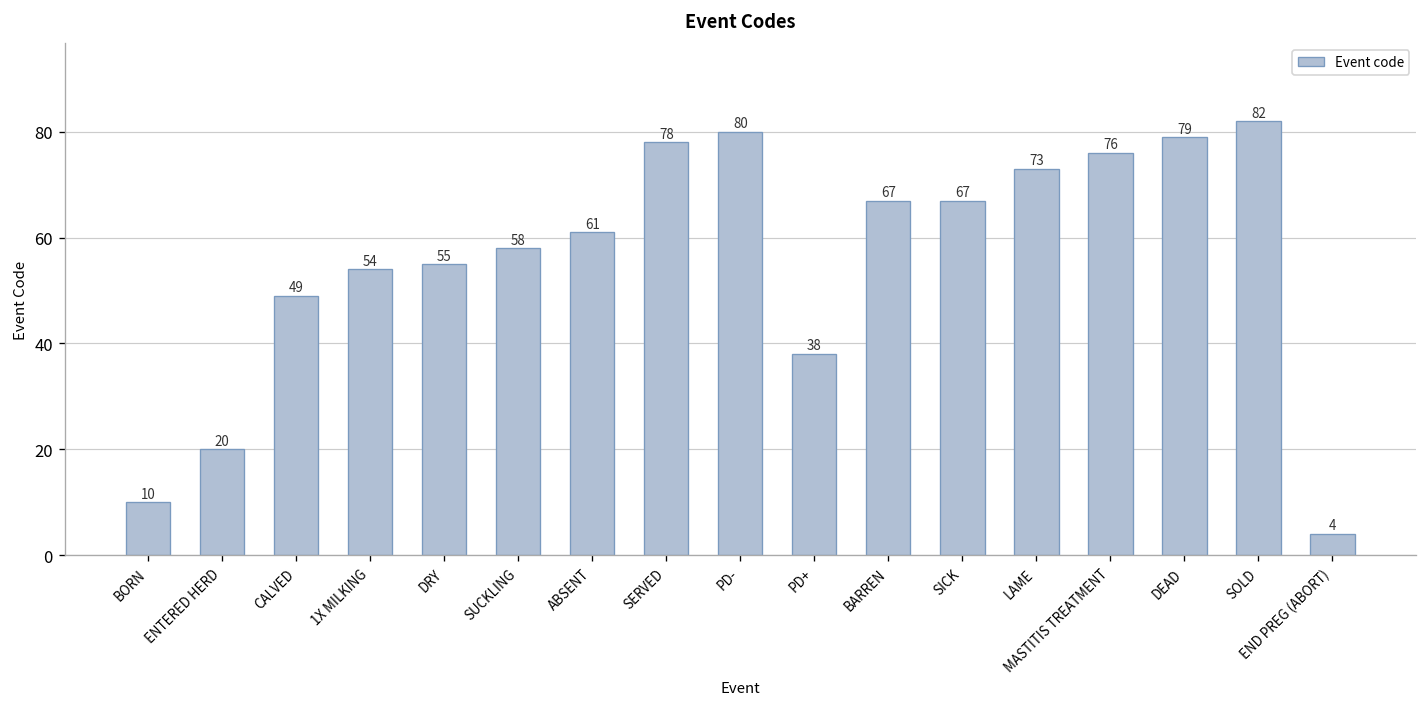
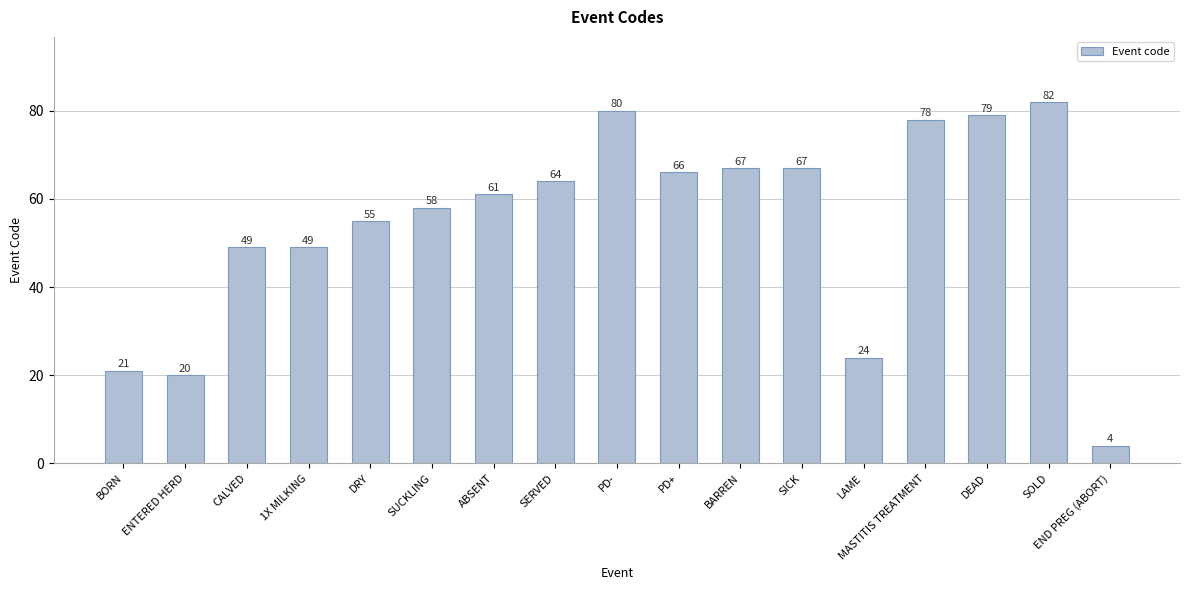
BORN: 10 -> 21
1X MILKING: 54 -> 49
SERVED: 78 -> 64
PD+: 38 -> 66
LAME: 73 -> 24
MASTITIS TREATMENT: 76 -> 78
